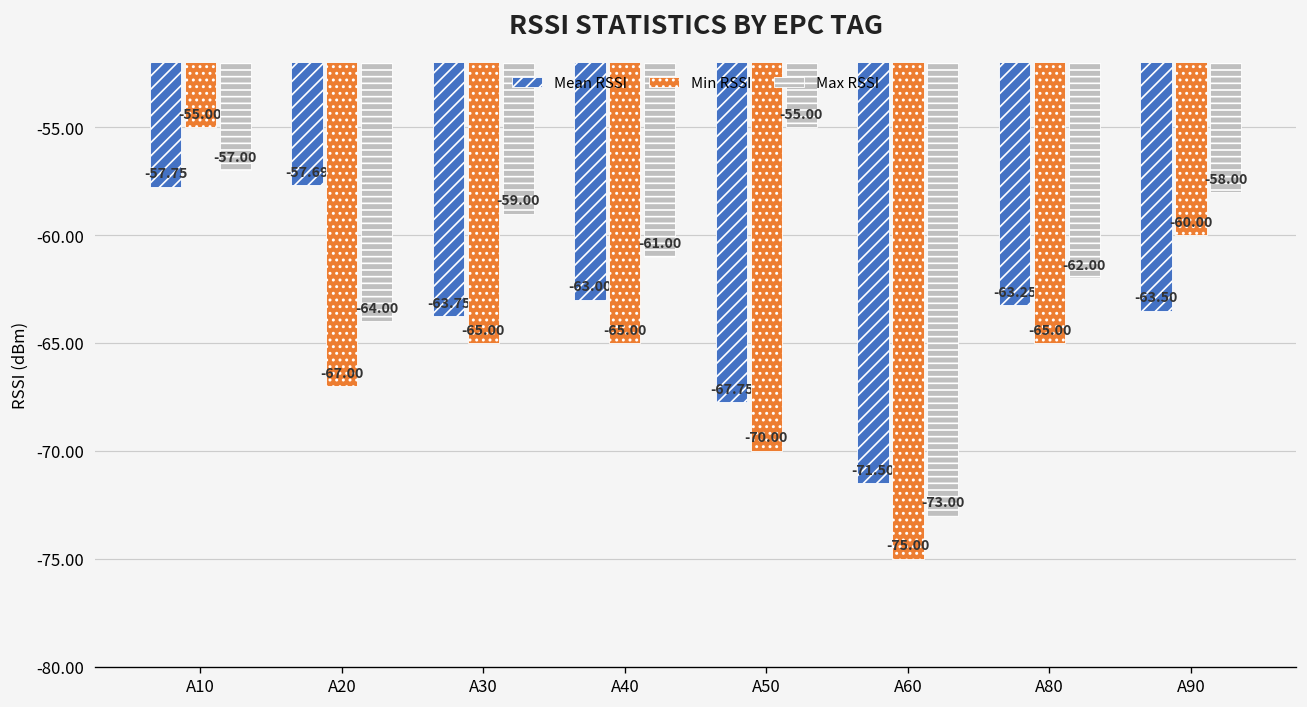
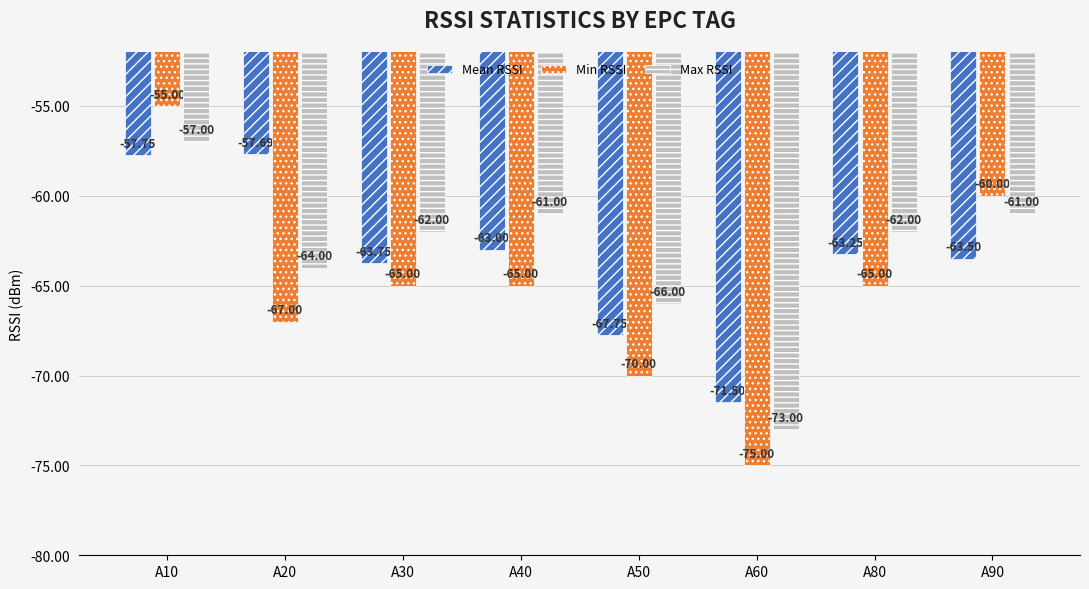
Max RSSI, A30: -59.00 -> -62.00
Max RSSI, A50: -55.00 -> -66.00
Max RSSI, A90: -58.00 -> -61.00
